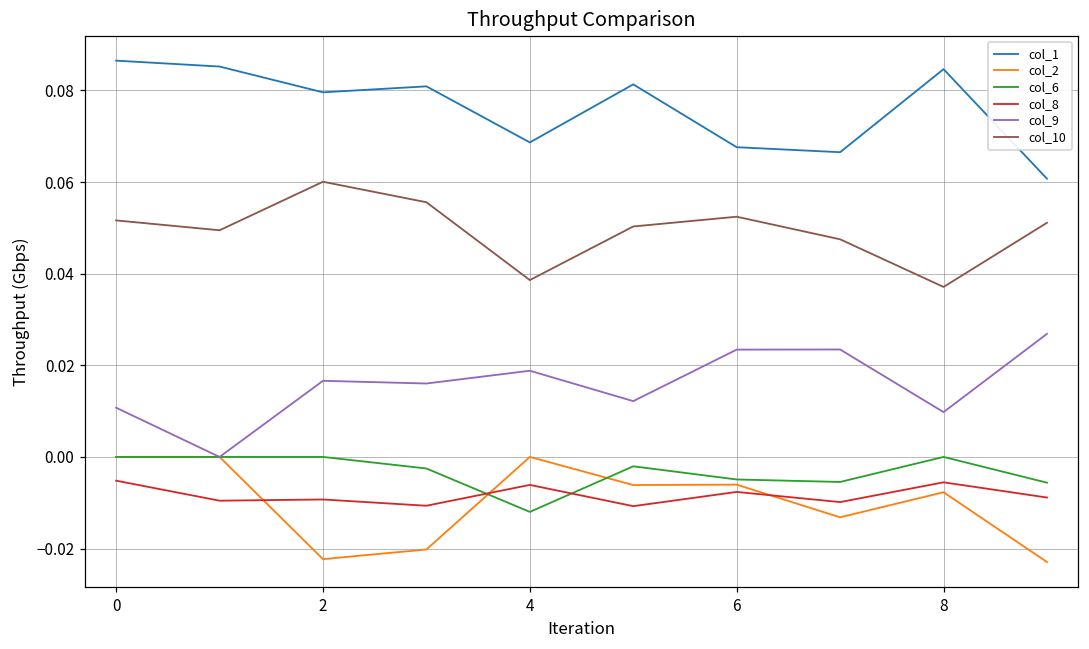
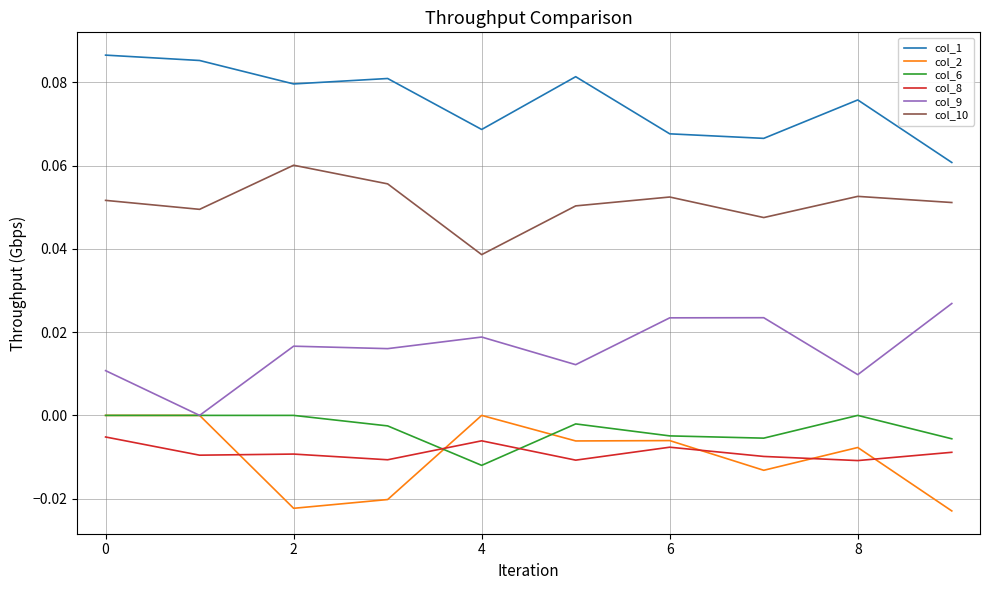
col_1, 8: 0.085 -> 0.076
col_8, 8: -0.006 -> -0.011
col_10, 8: 0.037 -> 0.053
